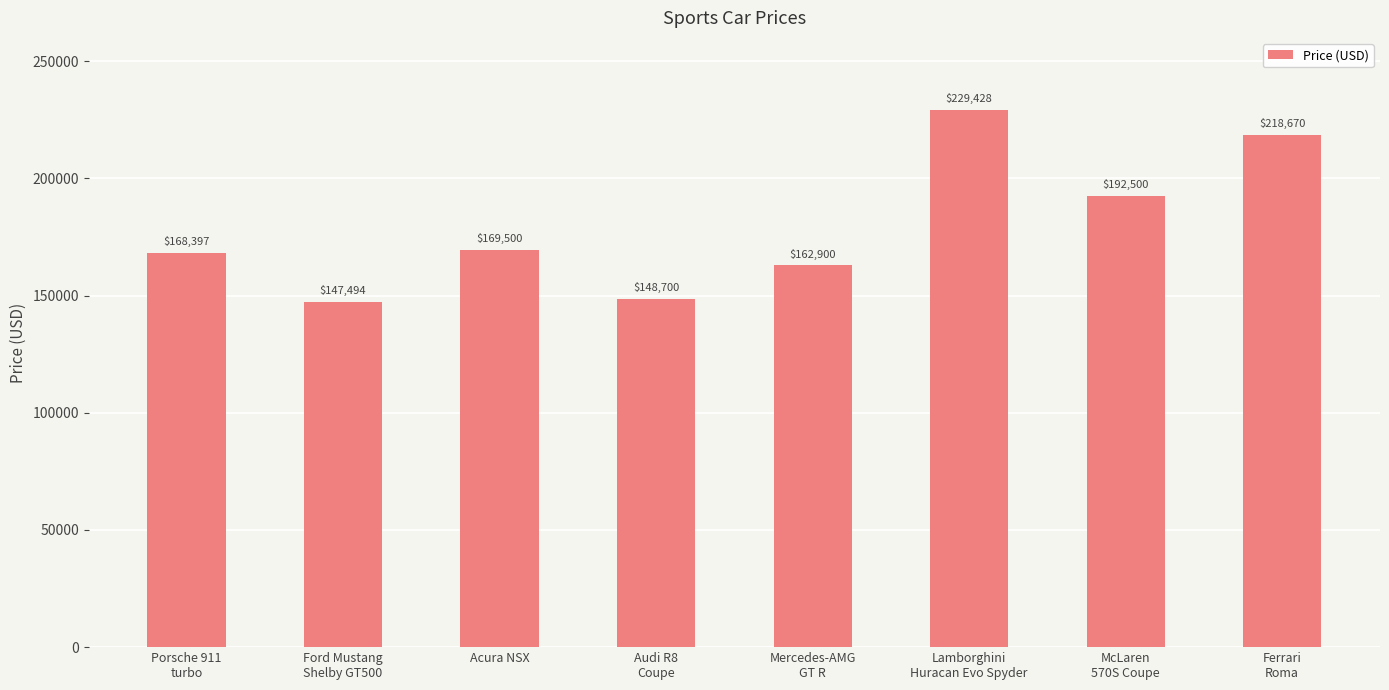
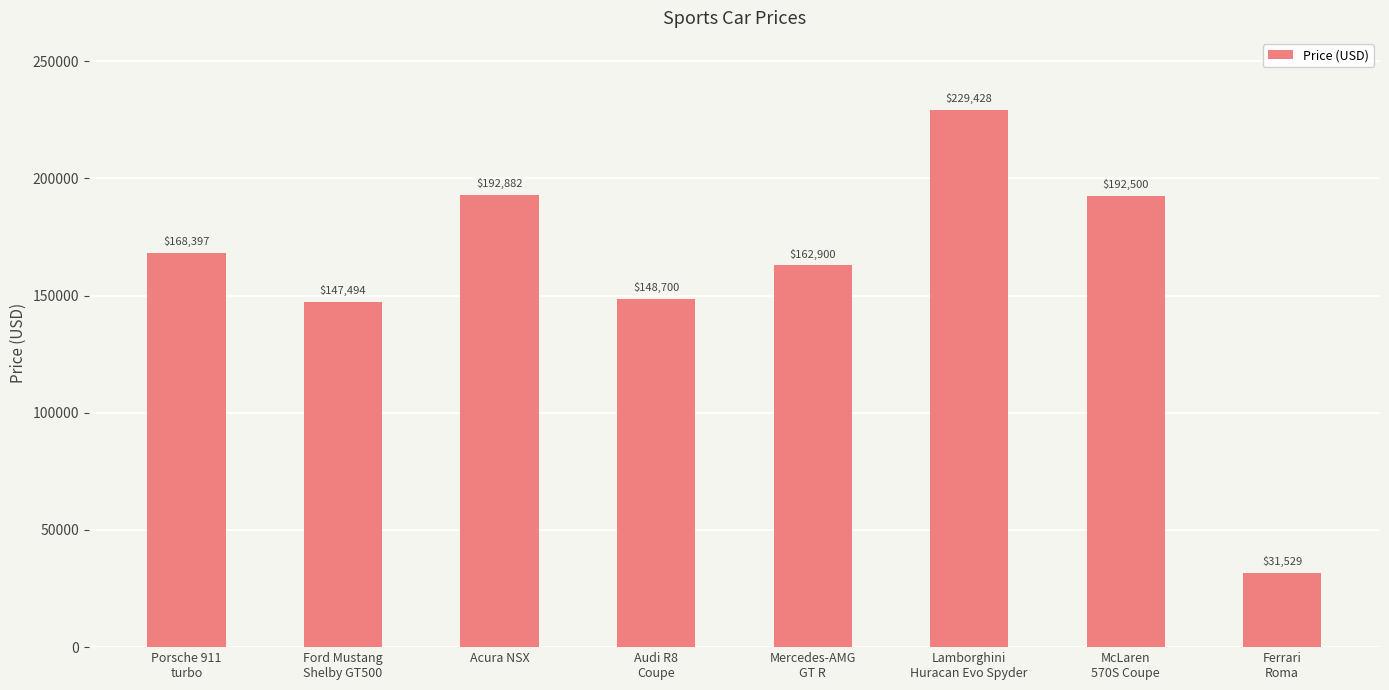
Acura NSX: $169,500 -> $192,882
Ferrari Roma: $218,670 -> $31,529
